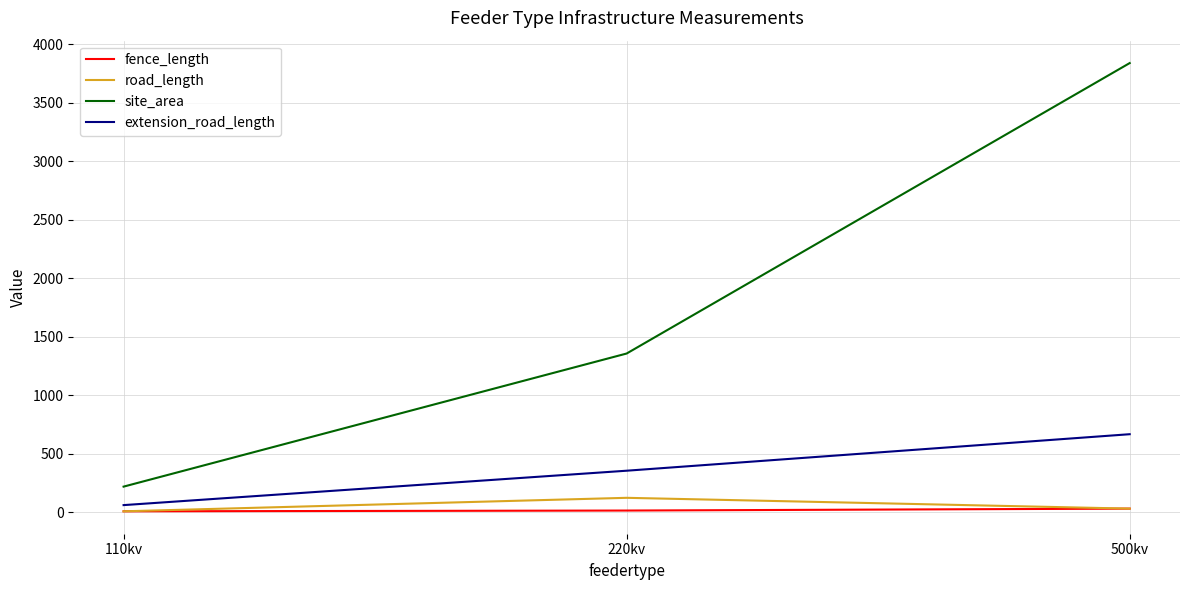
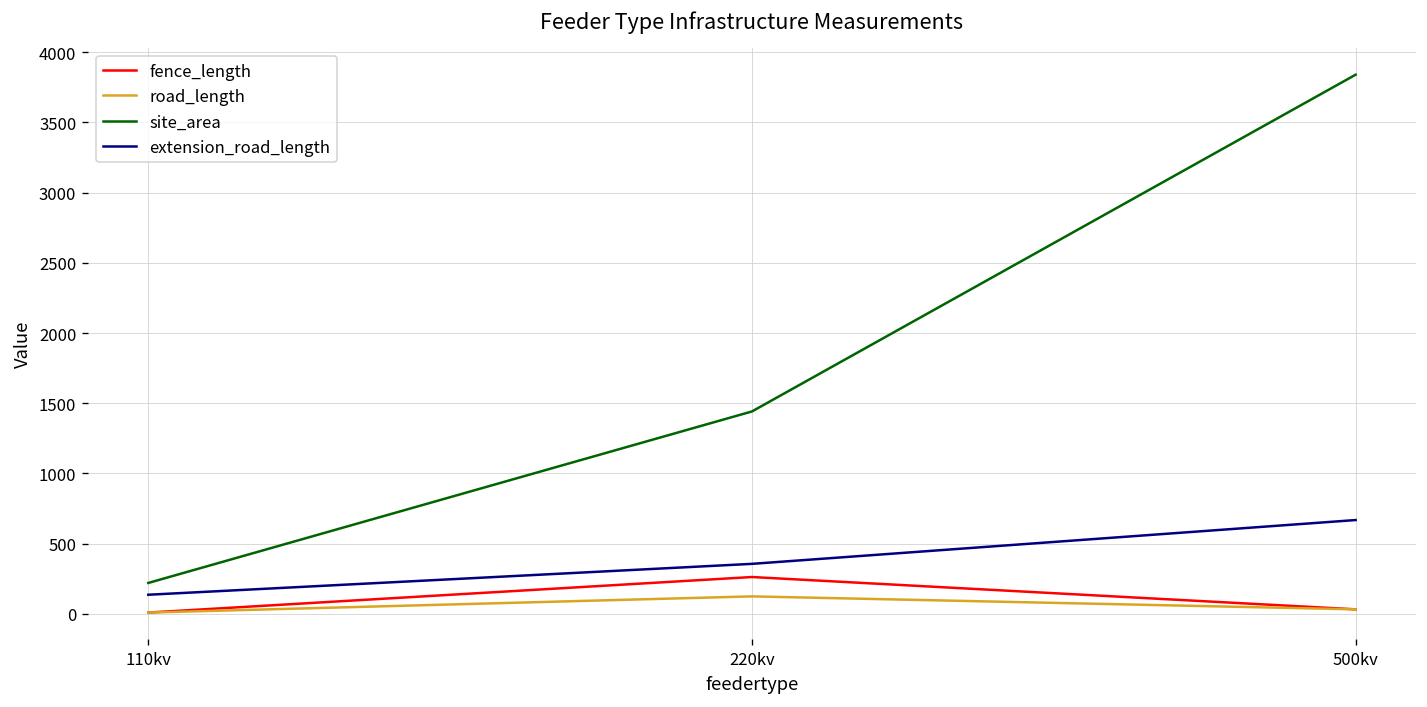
extension_road_length, 110kv: 60 -> 140
fence_length, 220kv: 20 -> 260
site_area, 220kv: 1360 -> 1440
